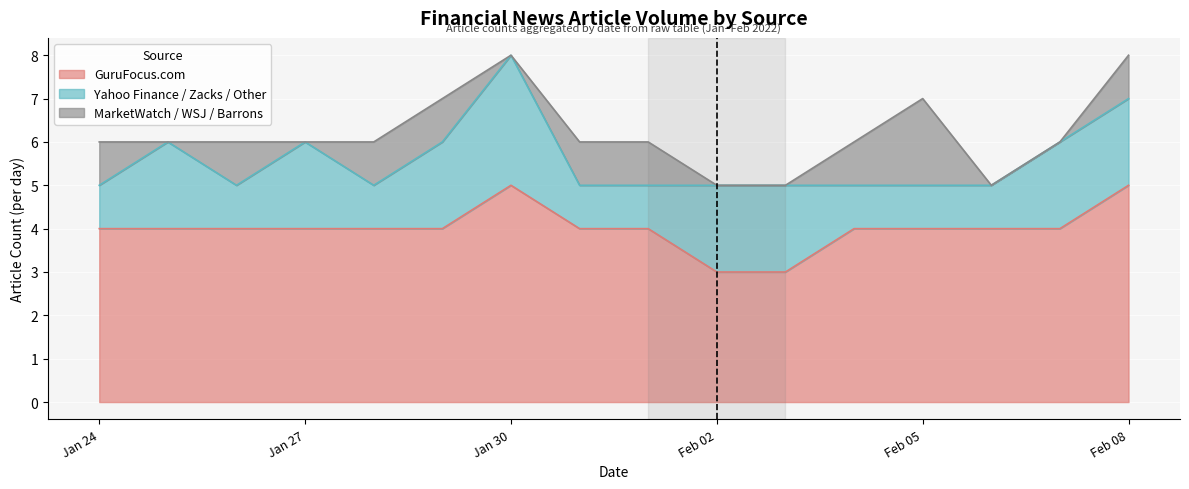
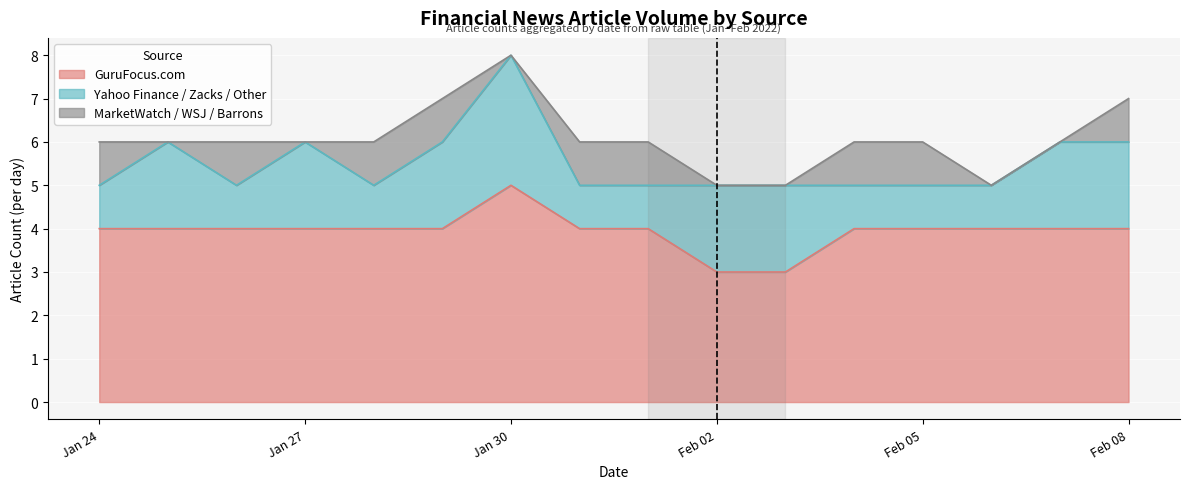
MarketWatch / WSJ / Barrons, Feb 05: 2 -> 1
GuruFocus.com, Feb 08: 5 -> 4
